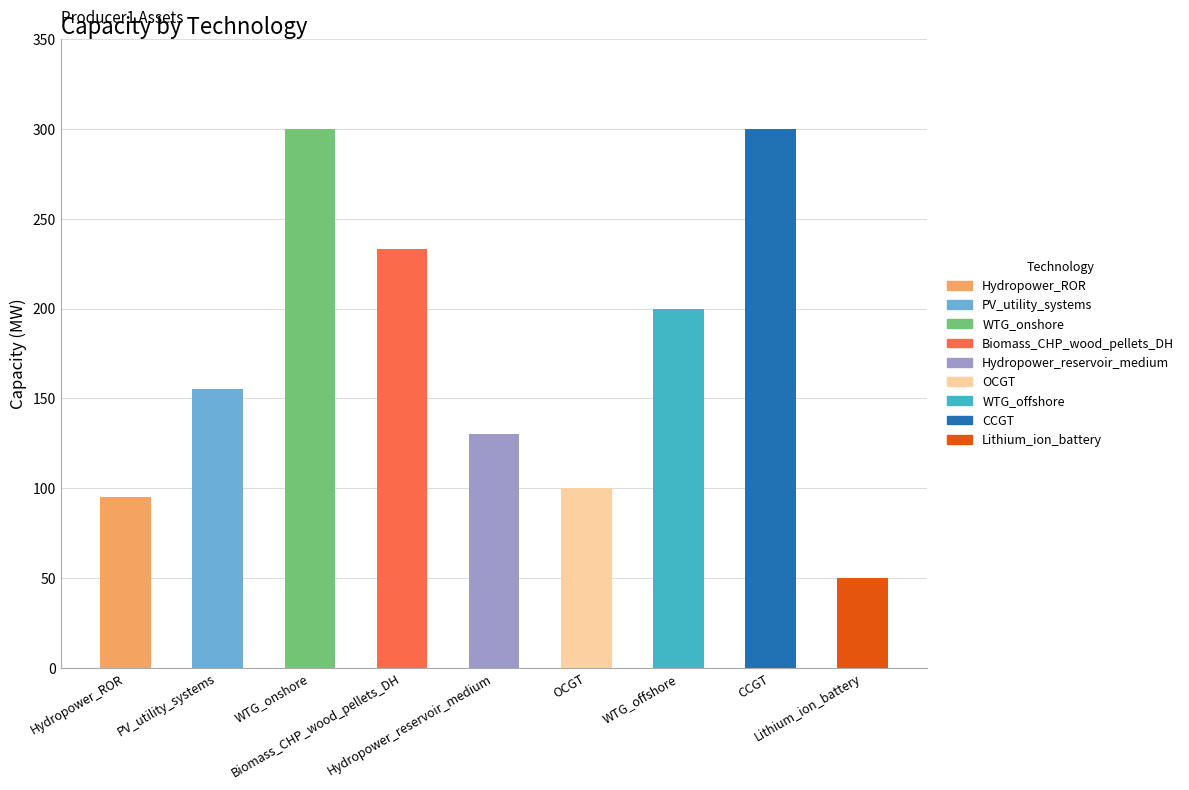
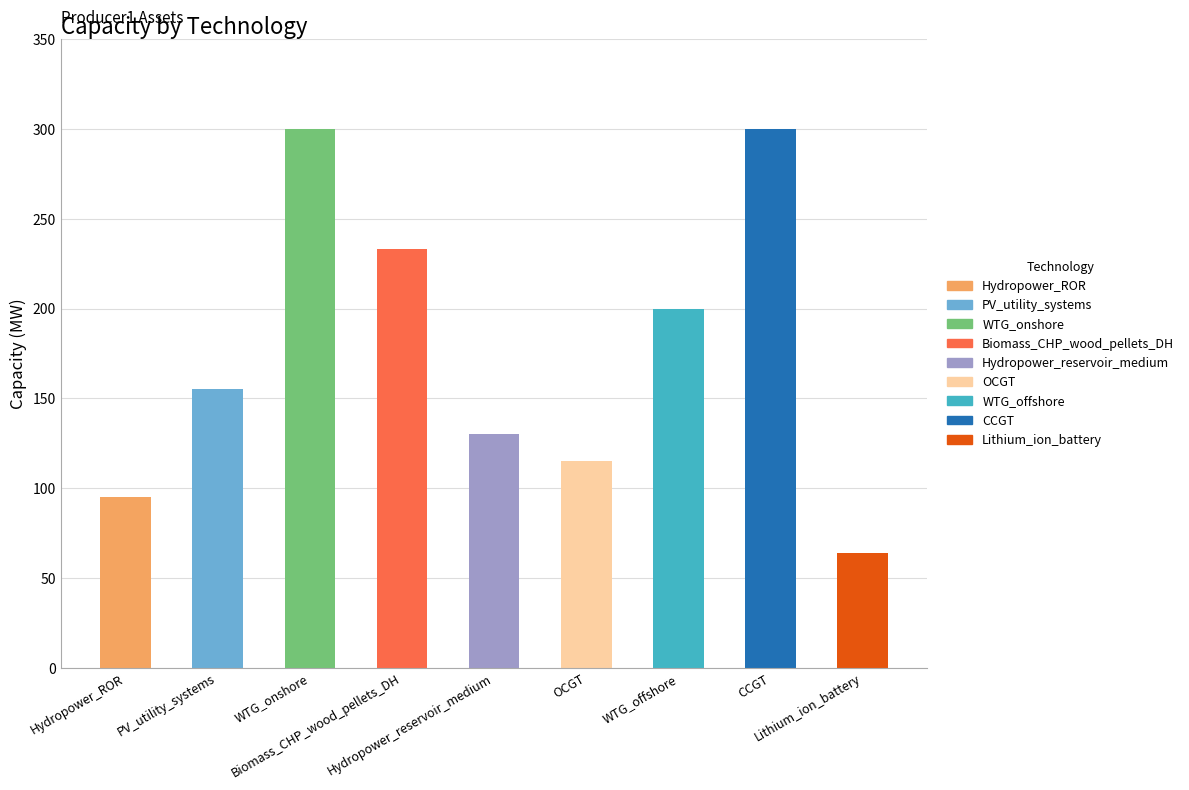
OCGT, OCGT: 100 -> 115
Lithium_ion_battery, Lithium_ion_battery: 50 -> 64
